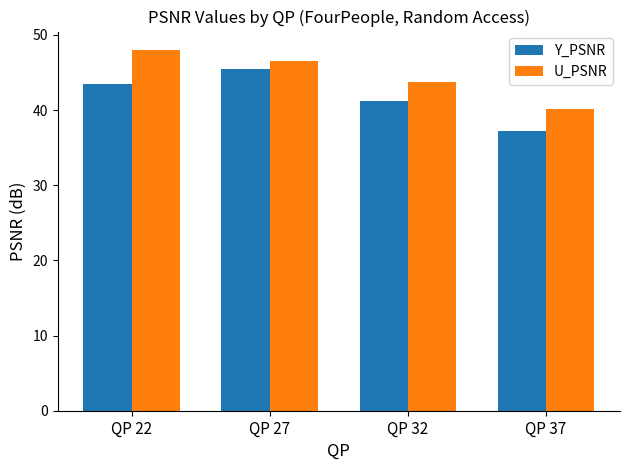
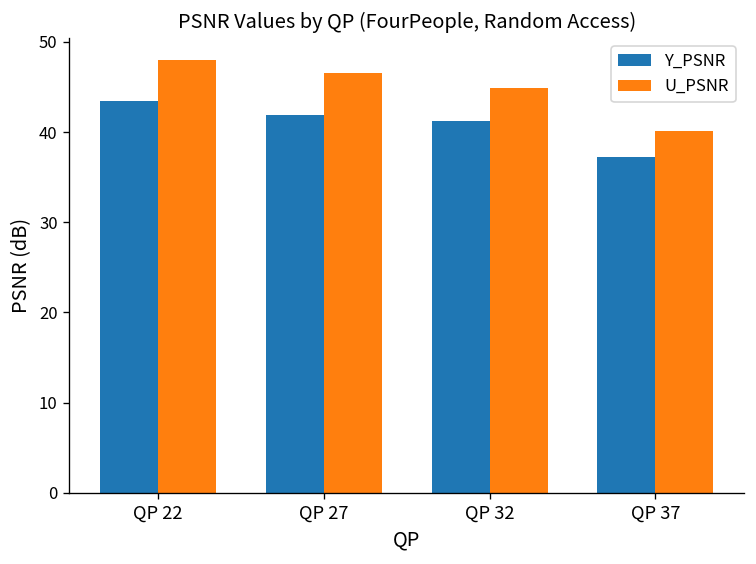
Y_PSNR, QP 27: 46 -> 42
U_PSNR, QP 32: 44 -> 45
